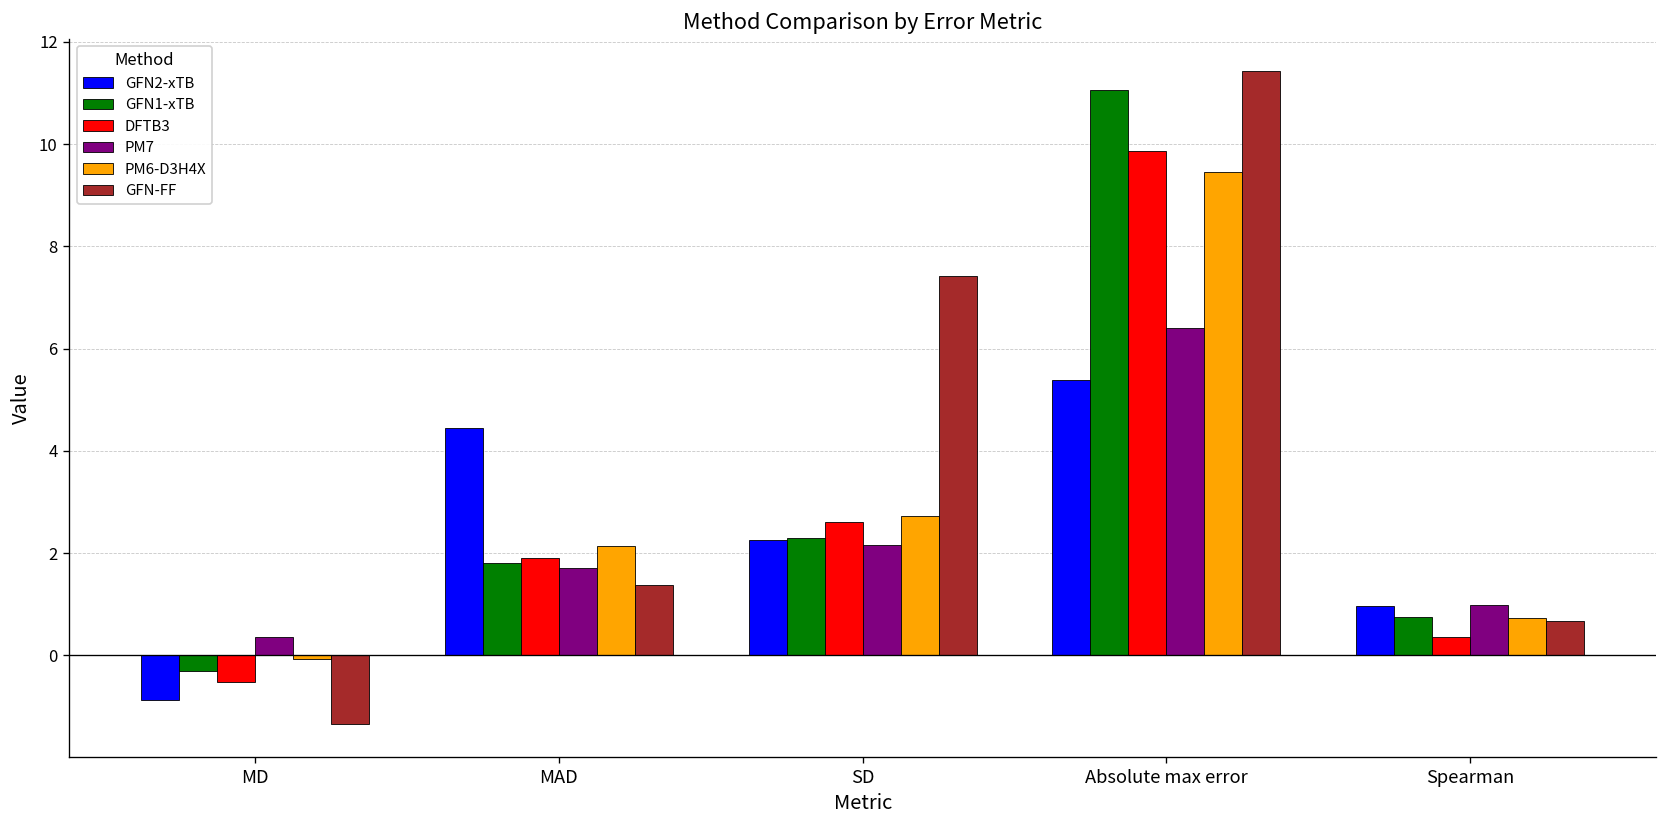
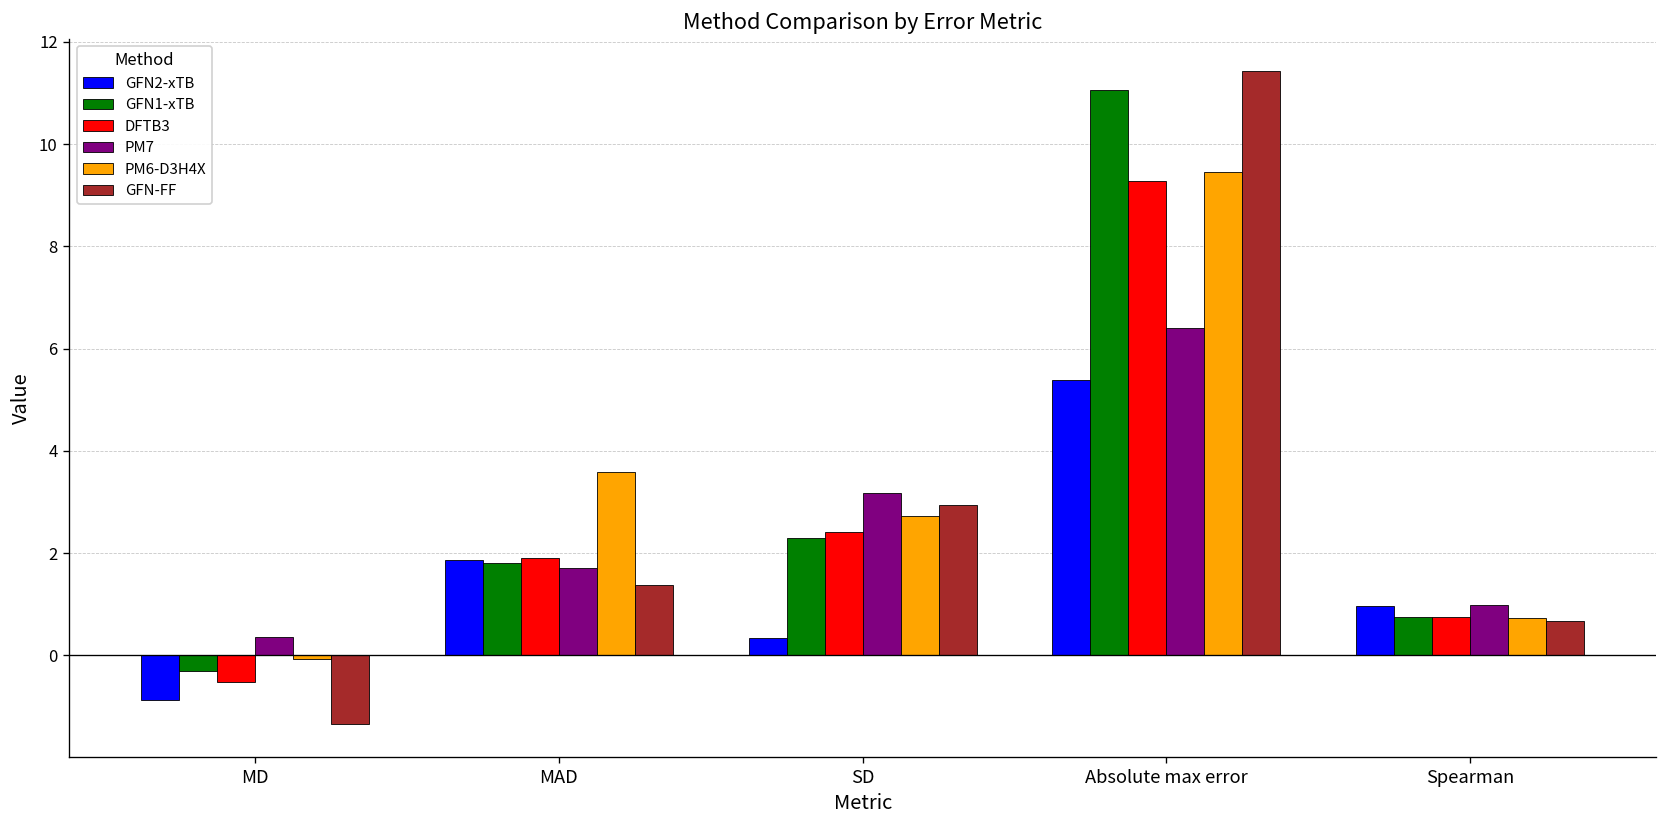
GFN2-xTB, MAD: 4.4 -> 1.9
PM6-D3H4X, MAD: 2.1 -> 3.6
GFN2-xTB, SD: 2.3 -> 0.3
DFTB3, SD: 2.6 -> 2.4
PM7, SD: 2.1 -> 3.2
GFN-FF, SD: 7.4 -> 2.9
DFTB3, Absolute max error: 9.9 -> 9.3
DFTB3, Spearman: 0.4 -> 0.8
